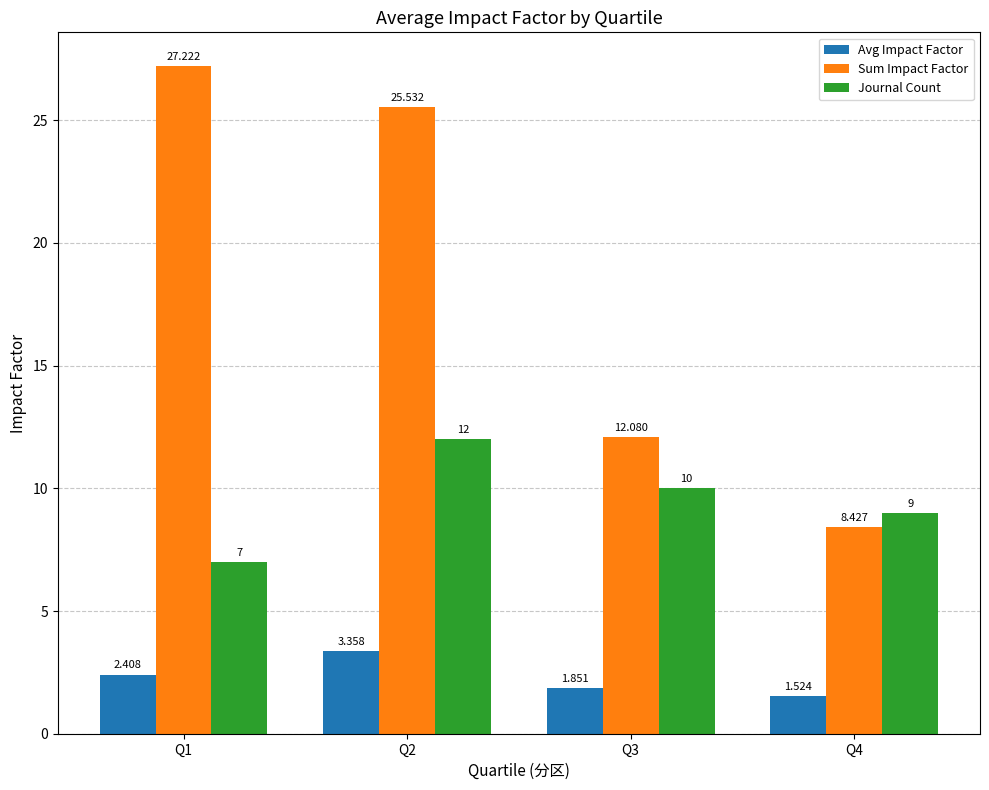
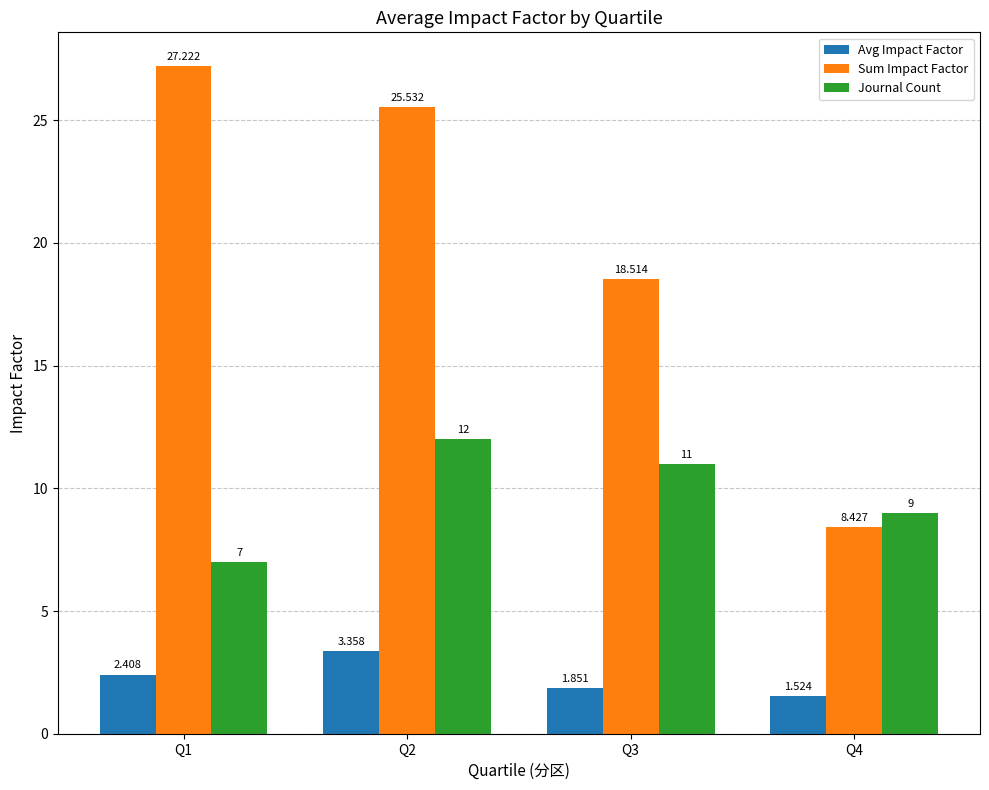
Sum Impact Factor, Q3: 12.080 -> 18.514
Journal Count, Q3: 10 -> 11
